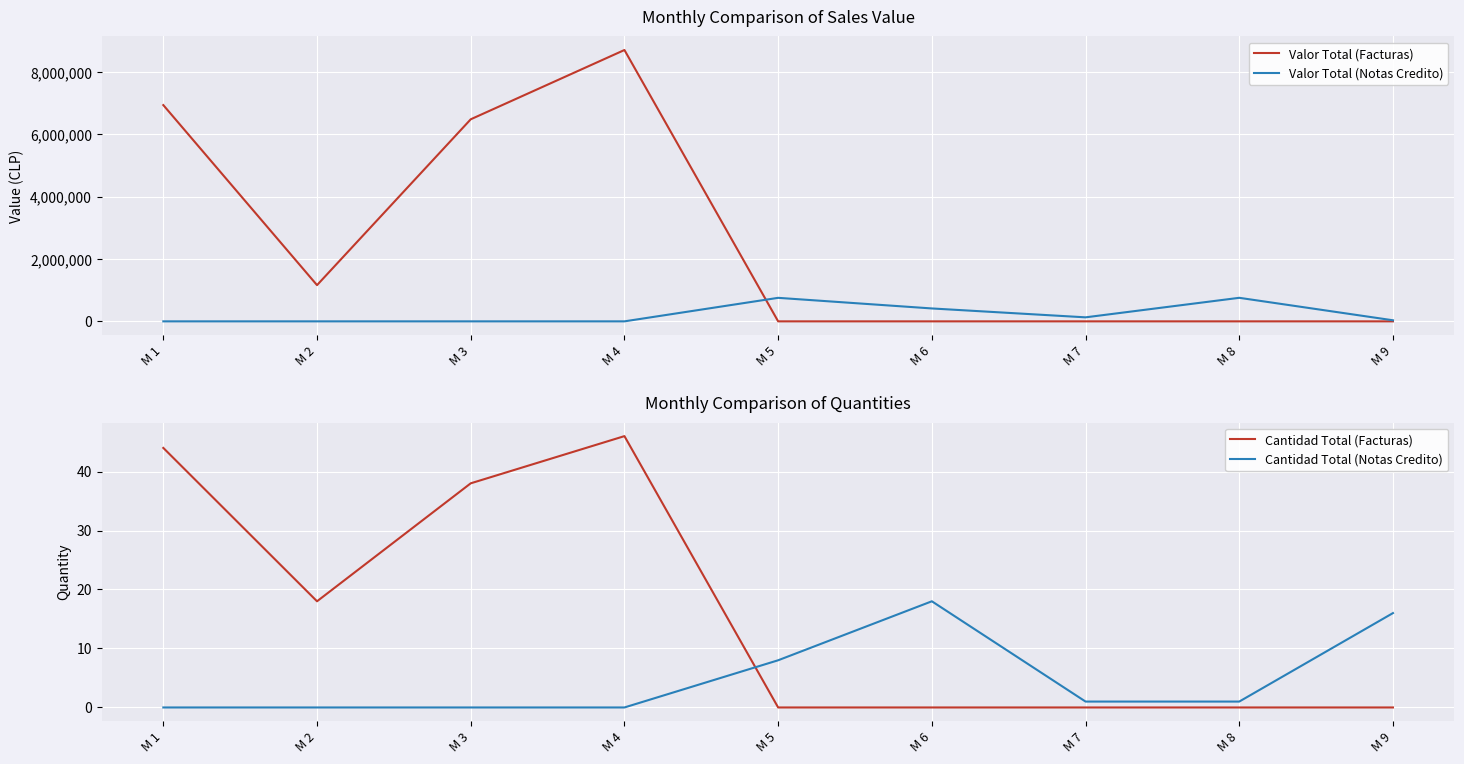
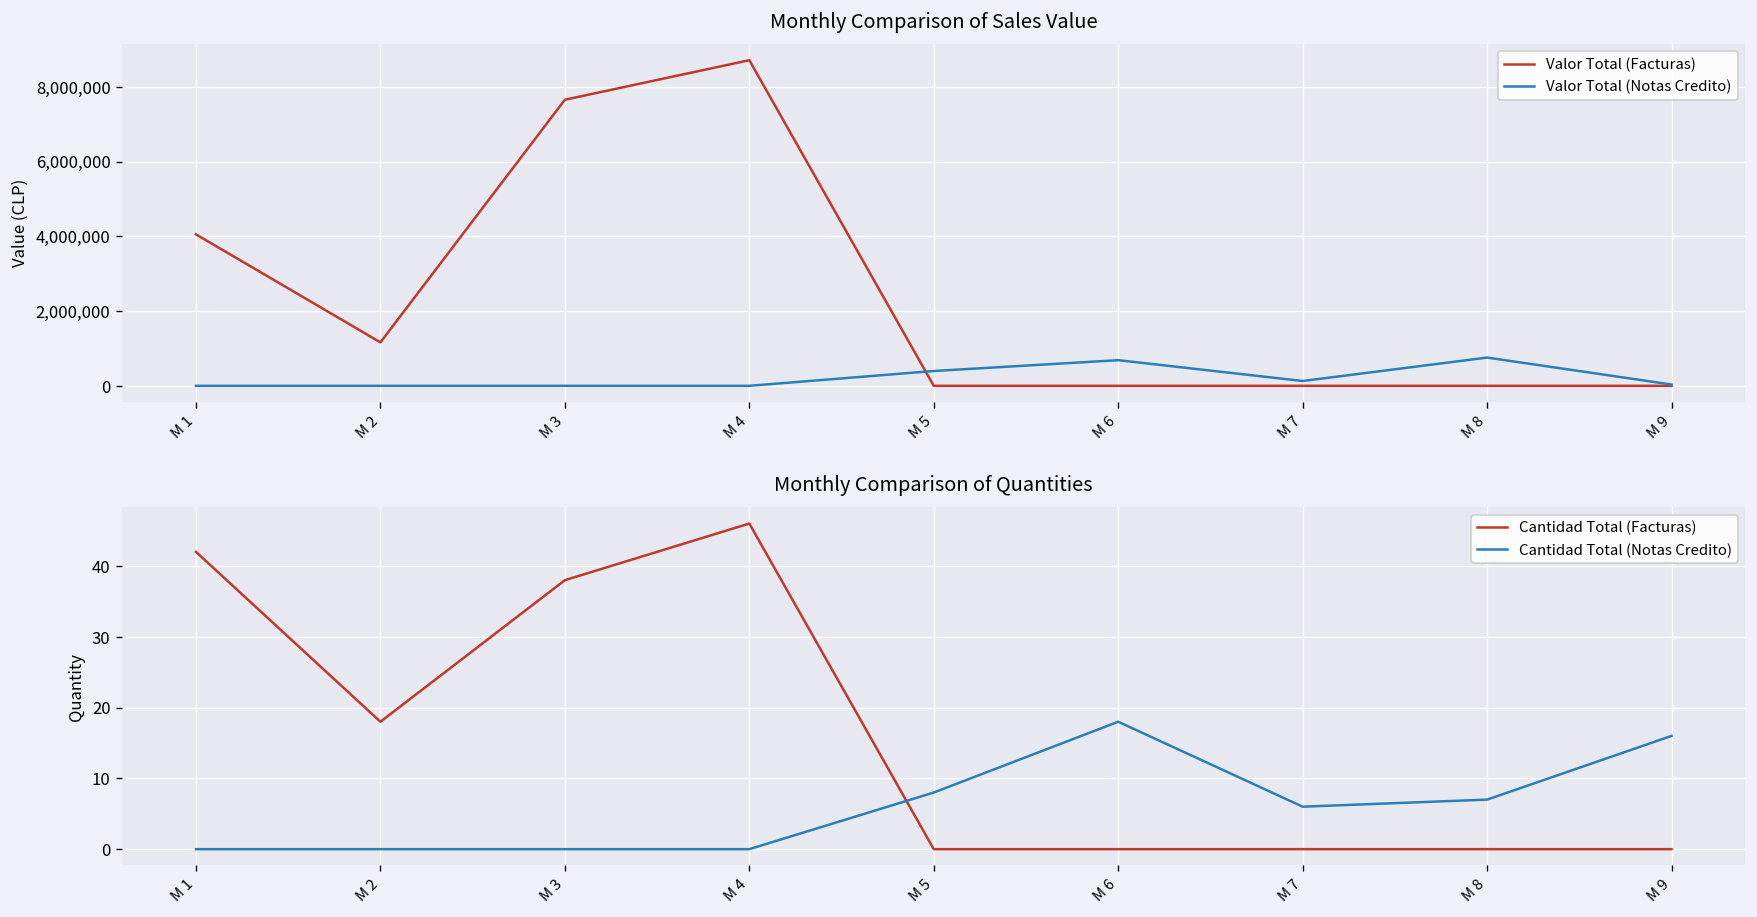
Monthly Comparison of Sales Value, Valor Total (Facturas), M 1: 6,900,000 -> 4,100,000
Monthly Comparison of Sales Value, Valor Total (Facturas), M 3: 6,500,000 -> 7,700,000
Monthly Comparison of Sales Value, Valor Total (Notas Credito), M 5: 800,000 -> 400,000
Monthly Comparison of Sales Value, Valor Total (Notas Credito), M 6: 400,000 -> 700,000
Monthly Comparison of Quantities, Cantidad Total (Facturas), M 1: 44 -> 42
Monthly Comparison of Quantities, Cantidad Total (Notas Credito), M 7: 1 -> 6
Monthly Comparison of Quantities, Cantidad Total (Notas Credito), M 8: 1 -> 7
